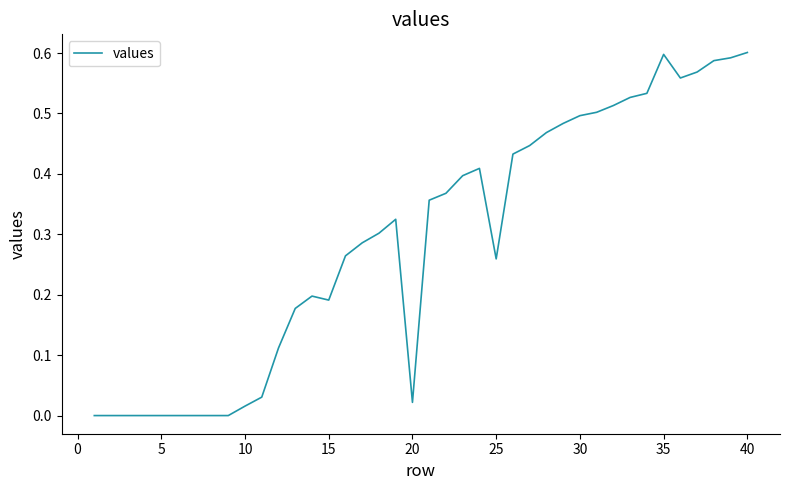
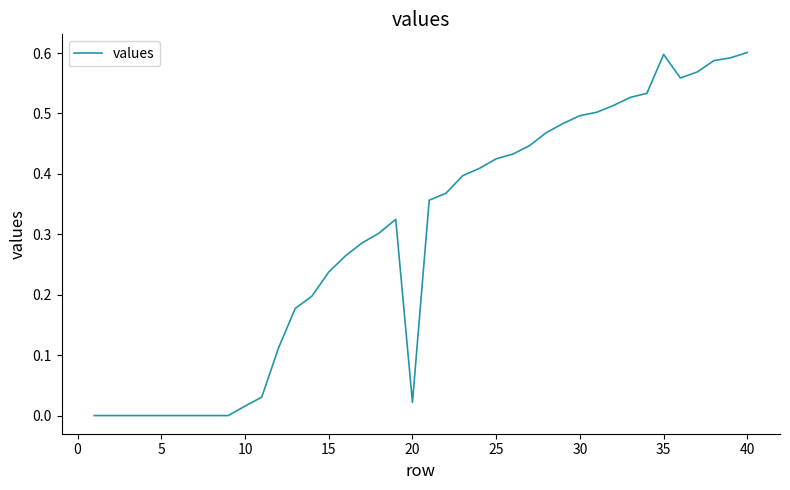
15: 0.19 -> 0.24
25: 0.26 -> 0.42
